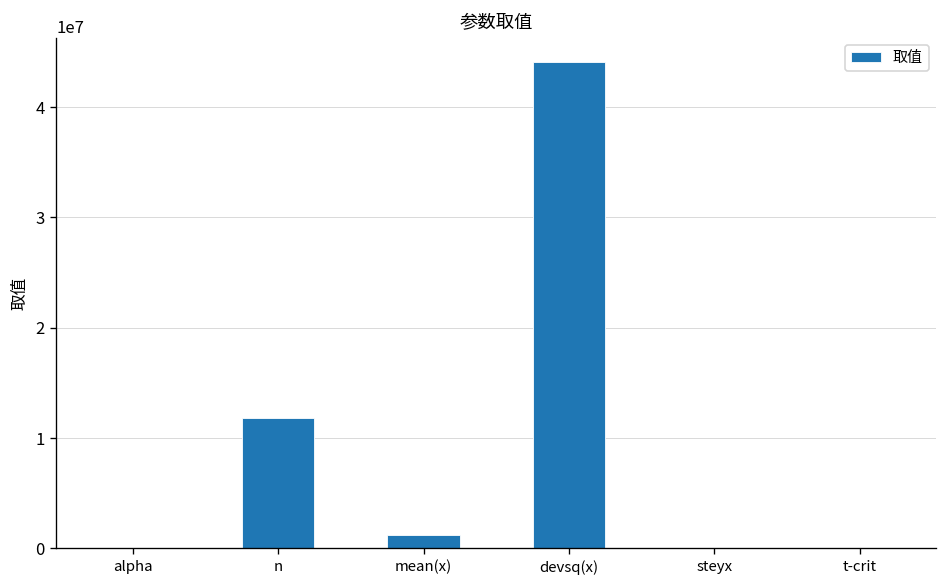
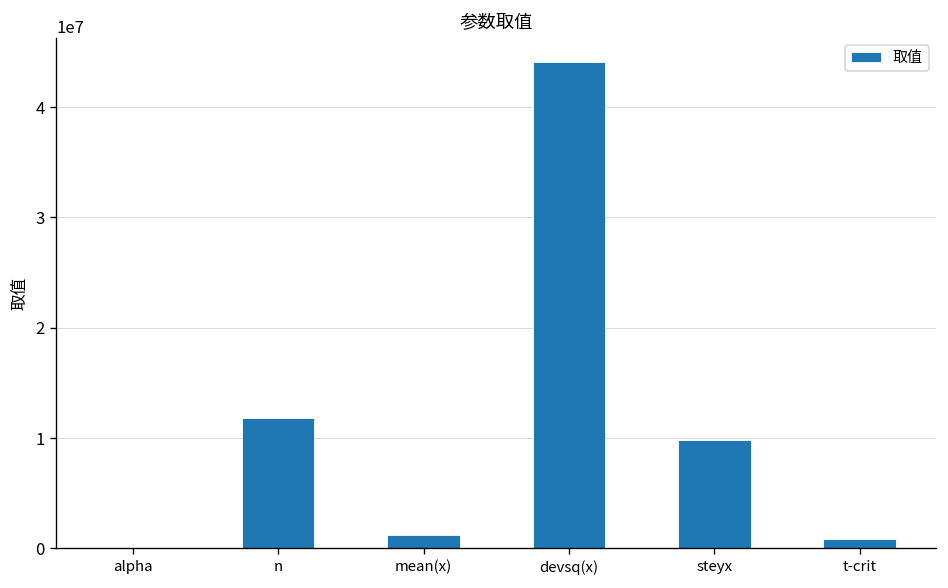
steyx: 0 -> 10000000
t-crit: 0 -> 1000000
